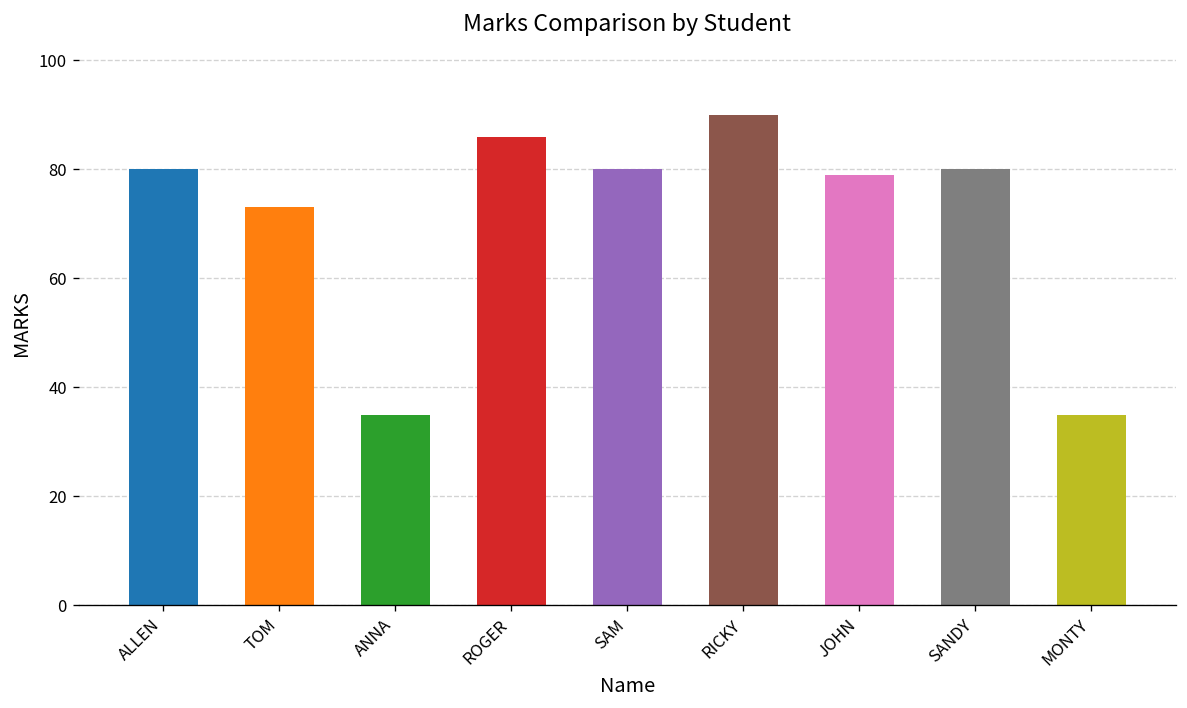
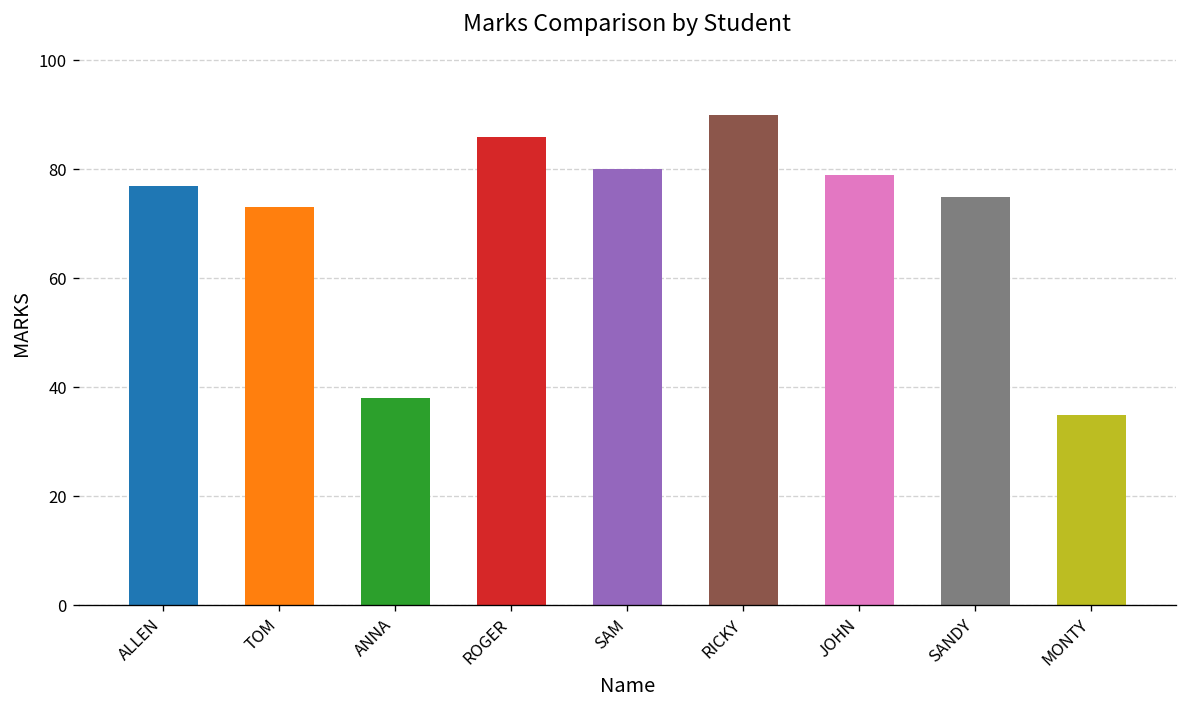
ALLEN: 80 -> 77
ANNA: 35 -> 38
SANDY: 80 -> 75
